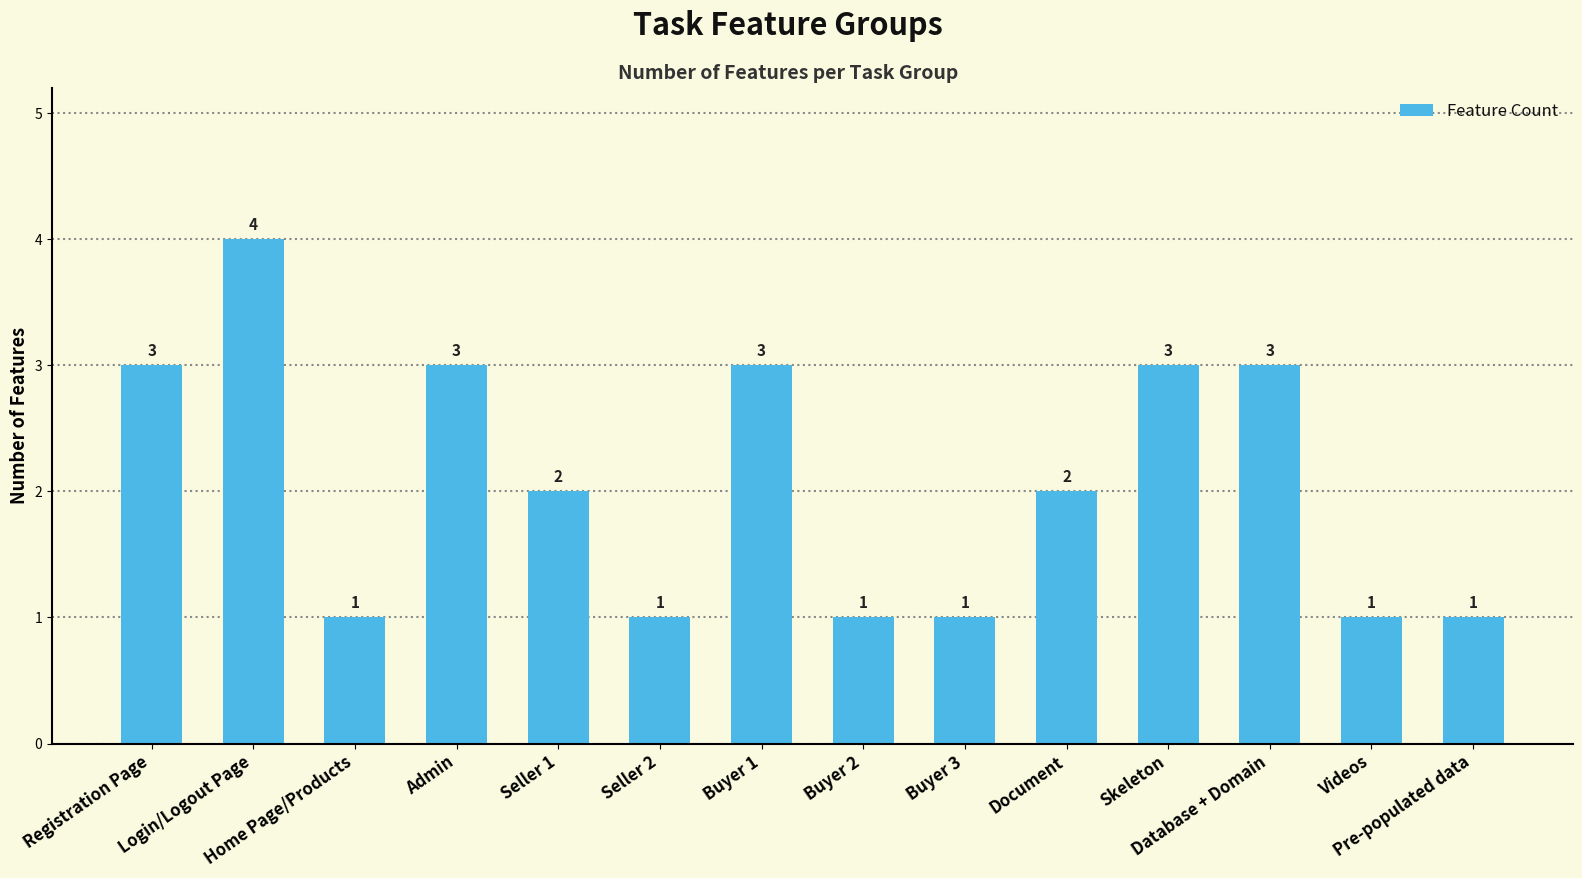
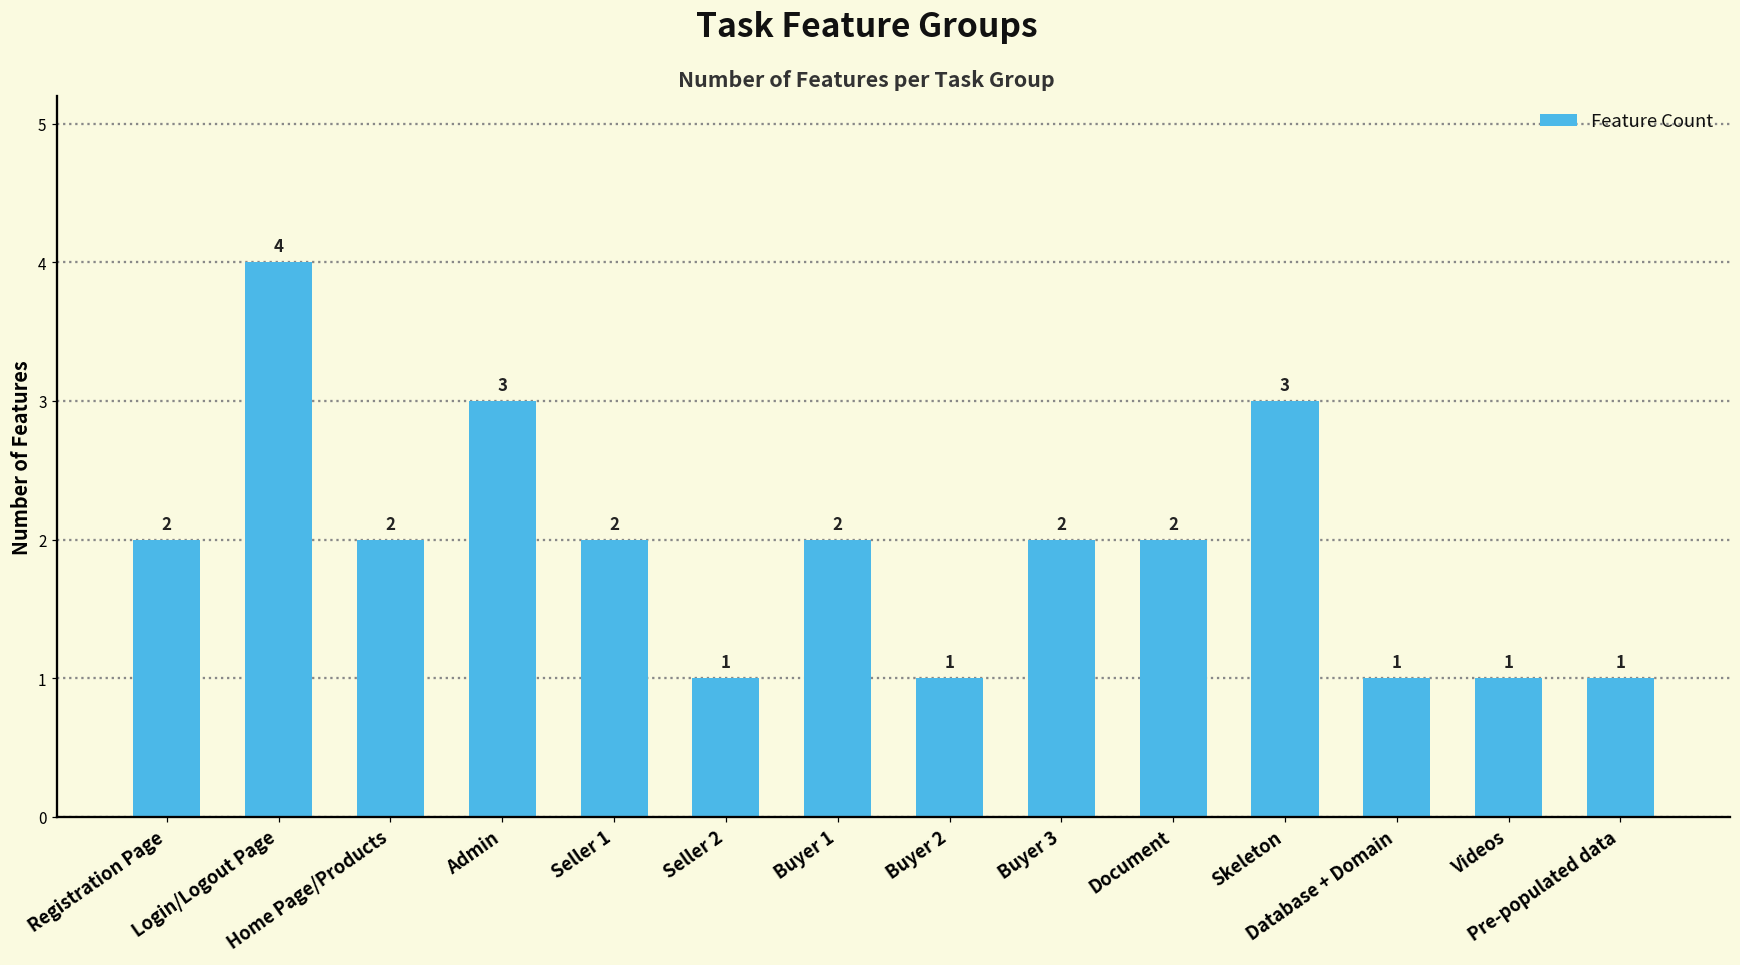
Registration Page: 3 -> 2
Home Page/Products: 1 -> 2
Buyer 1: 3 -> 2
Buyer 3: 1 -> 2
Database + Domain: 3 -> 1
